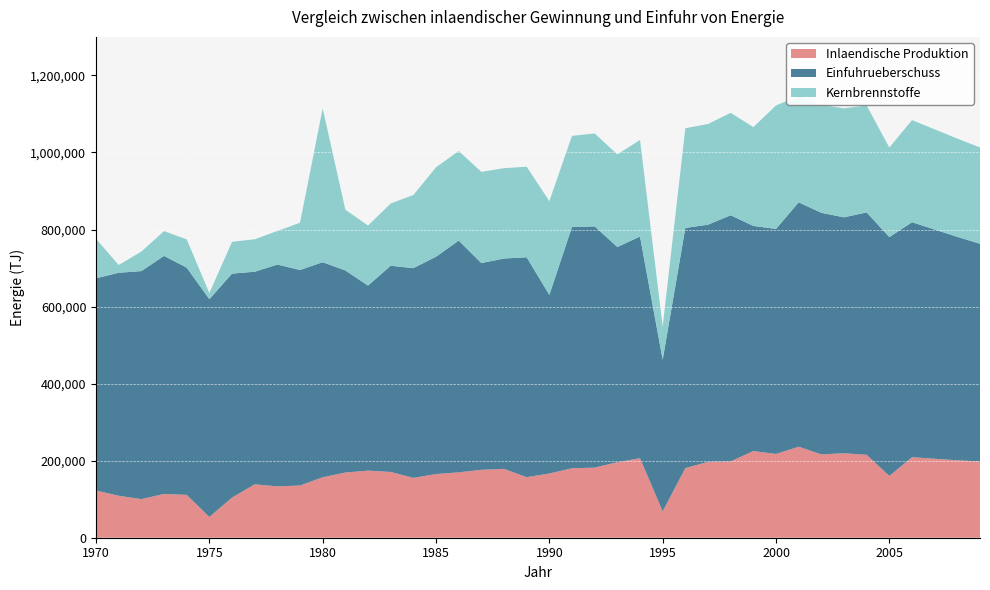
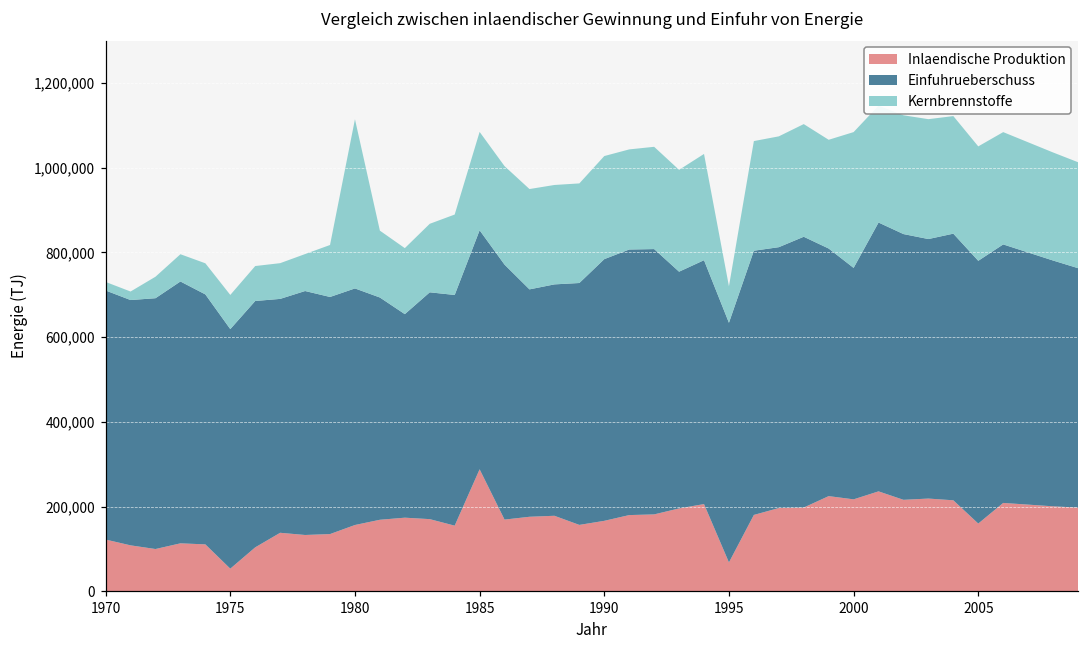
Einfuhrueberschuss, 1970: 550,000 -> 590,000
Kernbrennstoffe, 1970: 100,000 -> 20,000
Kernbrennstoffe, 1975: 20,000 -> 80,000
Inlaendische Produktion, 1985: 170,000 -> 290,000
Einfuhrueberschuss, 1990: 460,000 -> 620,000
Einfuhrueberschuss, 1995: 390,000 -> 570,000
Einfuhrueberschuss, 2000: 580,000 -> 550,000
Kernbrennstoffe, 2005: 230,000 -> 270,000
